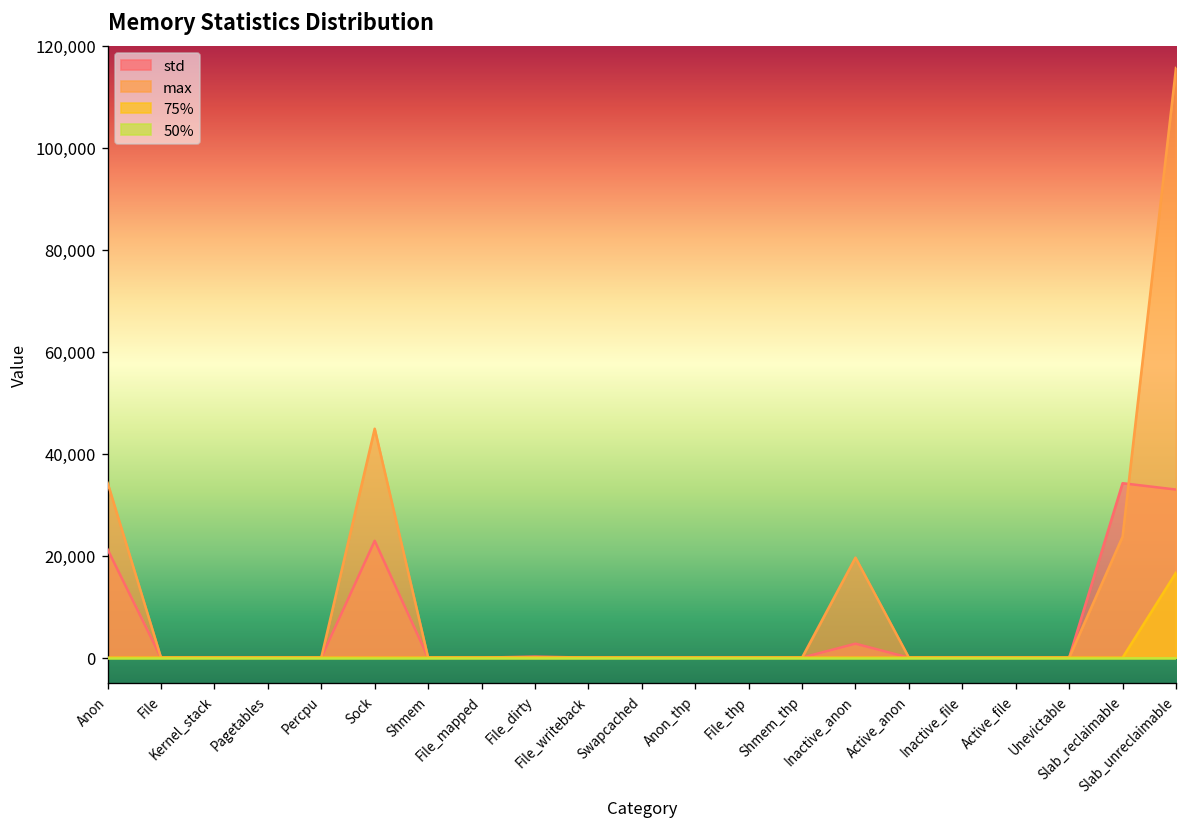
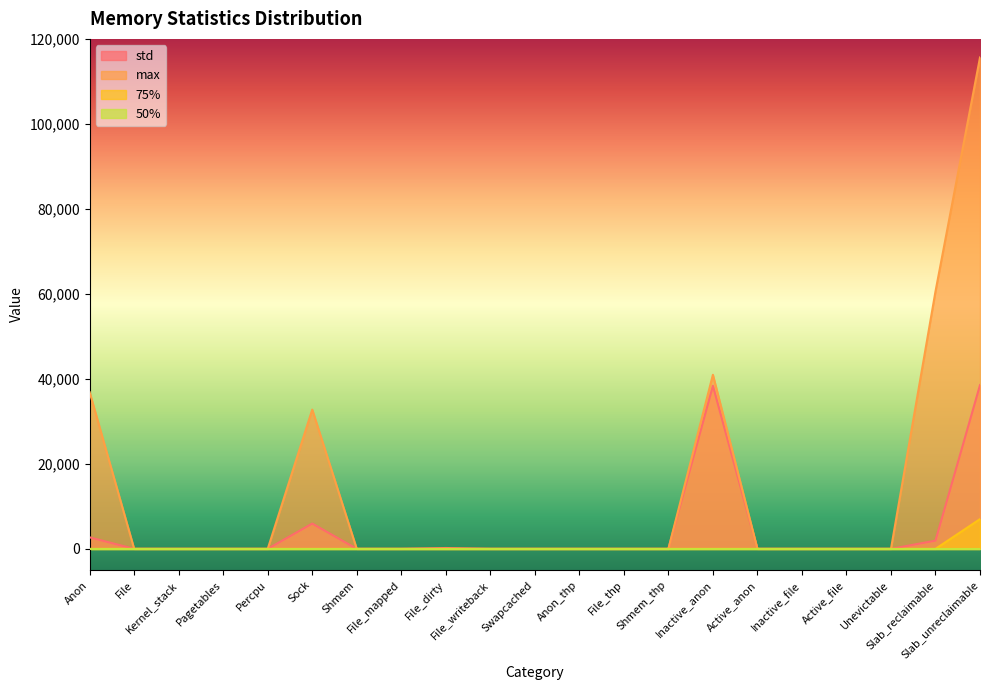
std, Anon: 21,000 -> 3,000
max, Anon: 34,000 -> 37,000
std, Sock: 23,000 -> 6,000
max, Sock: 45,000 -> 33,000
std, Inactive_anon: 3,000 -> 38,000
max, Inactive_anon: 20,000 -> 41,000
std, Slab_reclaimable: 34,000 -> 2,000
max, Slab_reclaimable: 24,000 -> 61,000
std, Slab_unreclaimable: 33,000 -> 39,000
75%, Slab_unreclaimable: 17,000 -> 7,000
